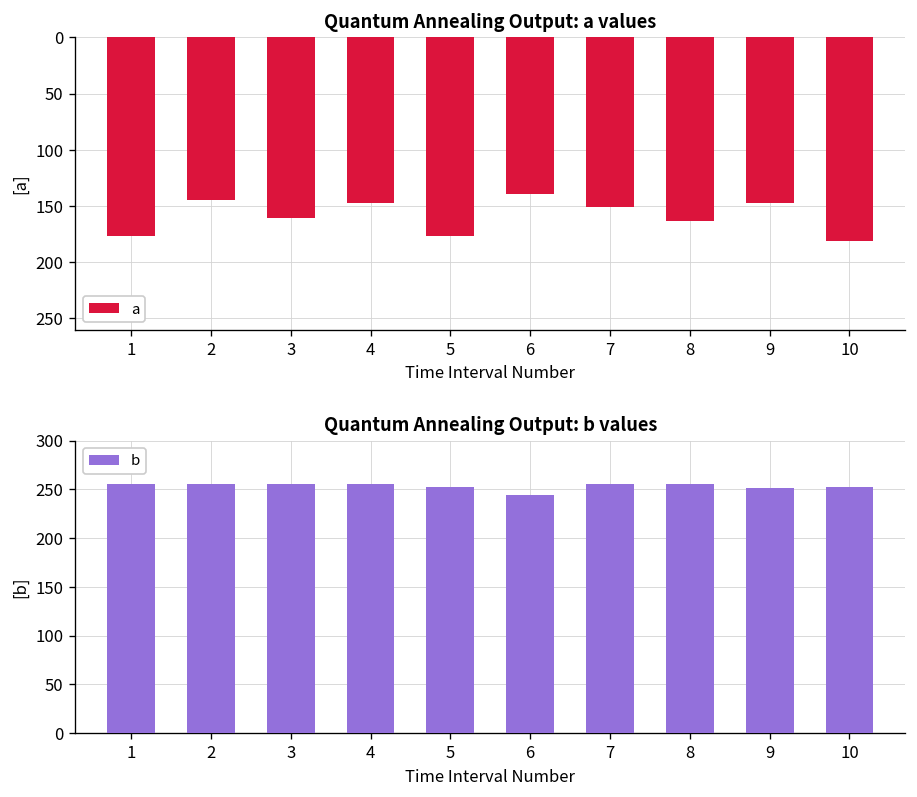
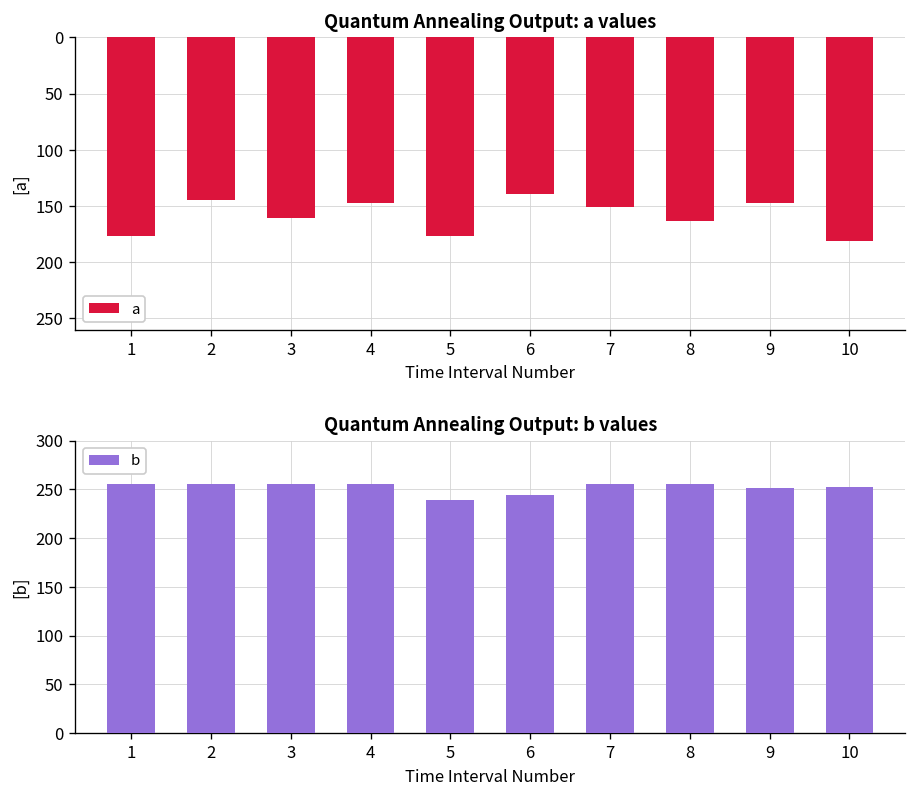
Quantum Annealing Output: b values, 5: 250 -> 240
